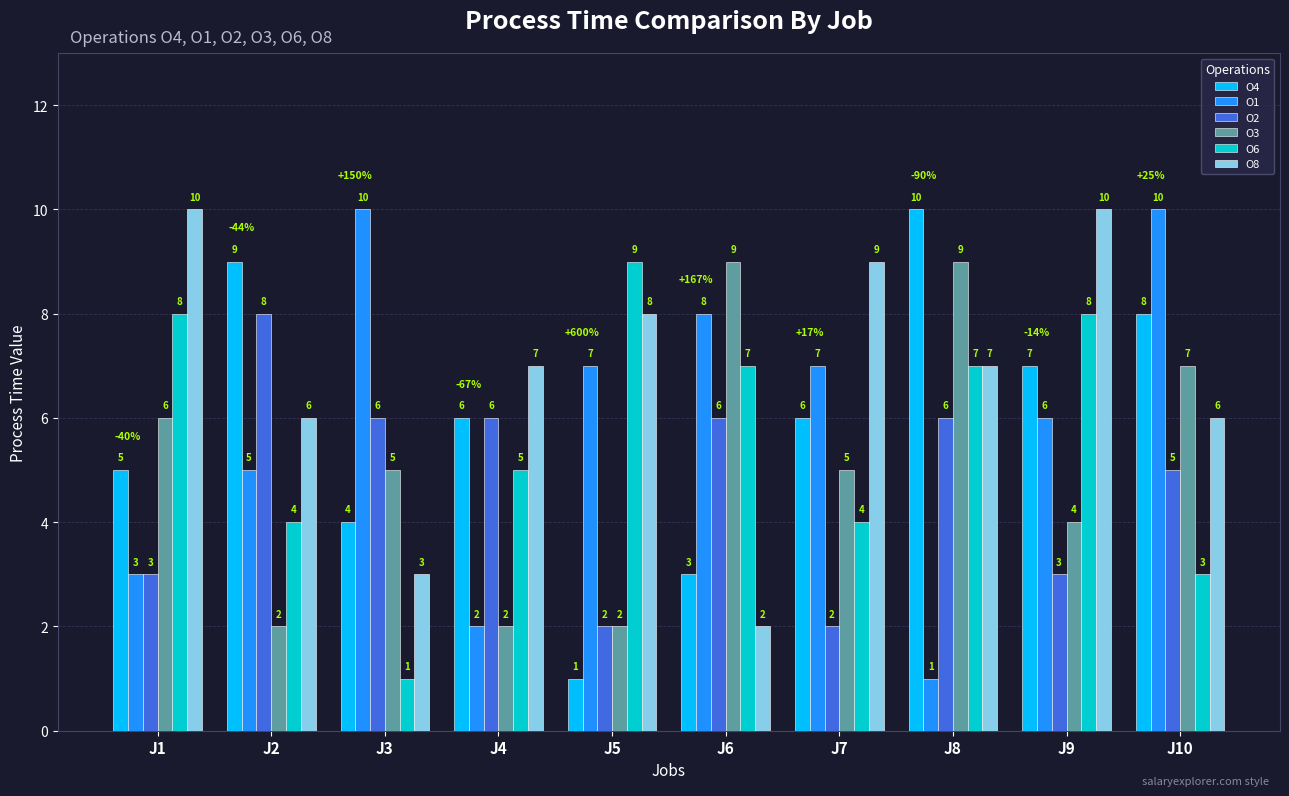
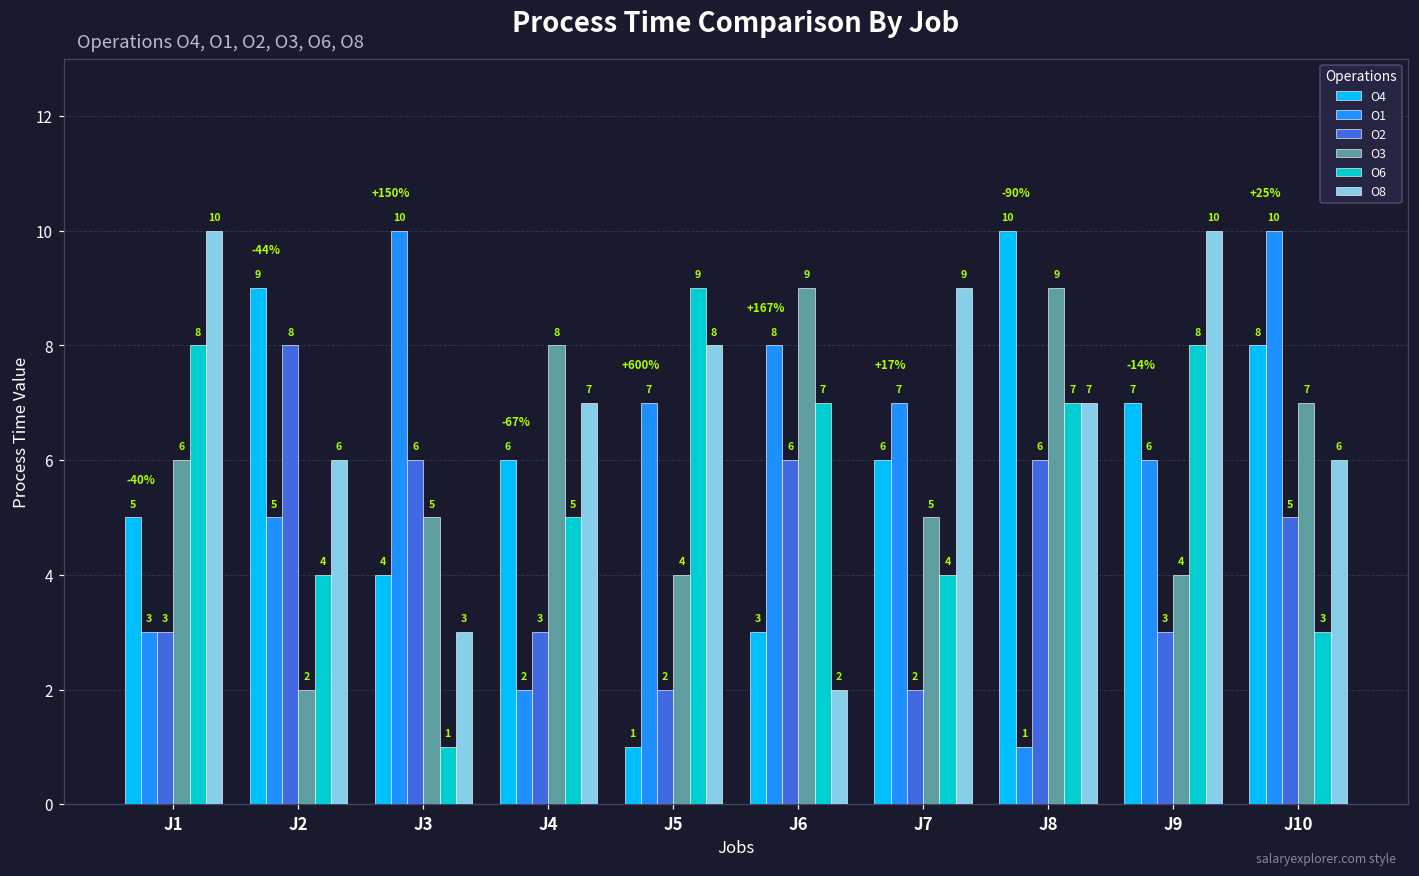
O2, J4: 6 -> 3
O3, J4: 2 -> 8
O3, J5: 2 -> 4
